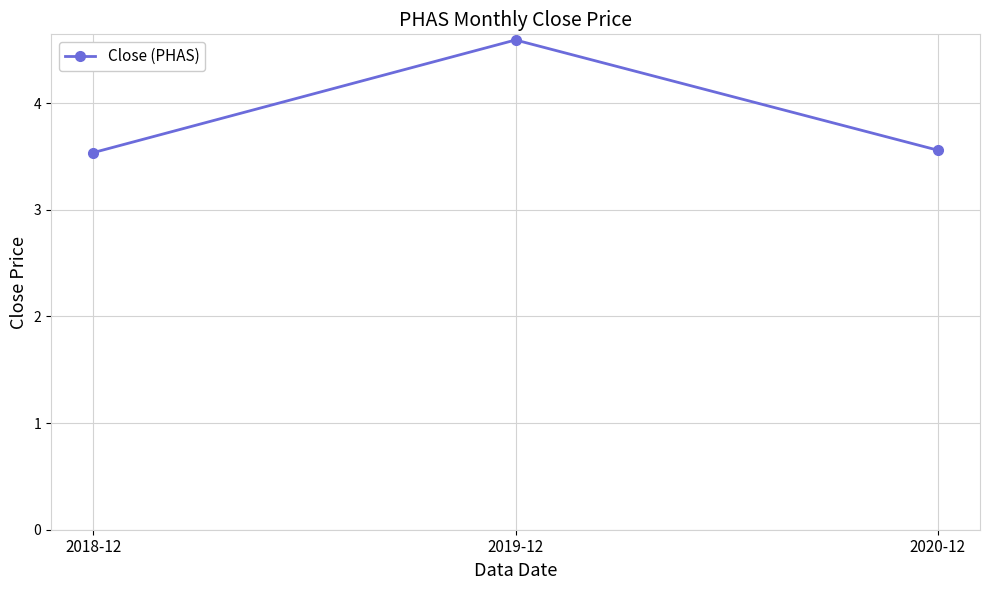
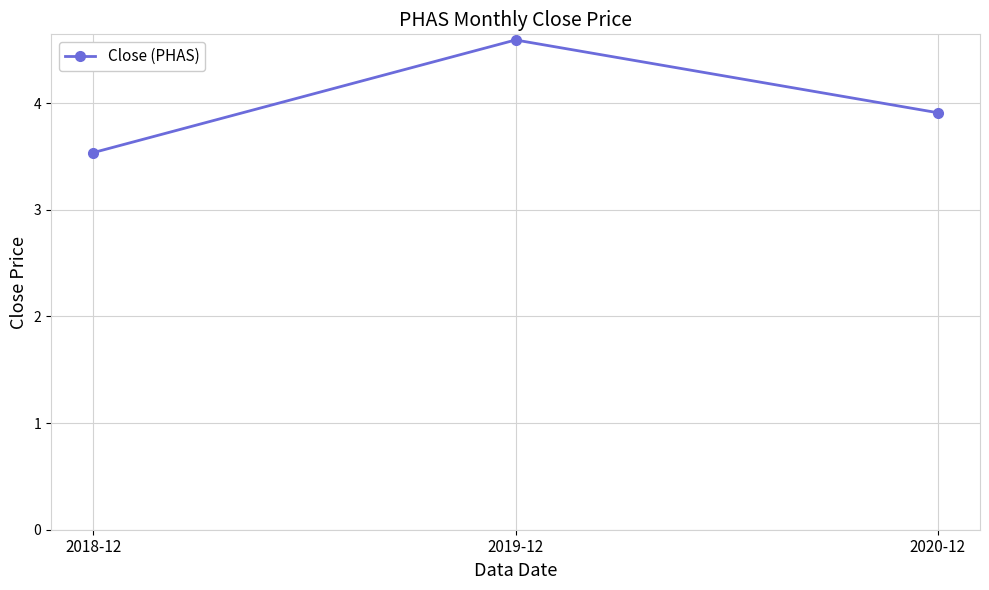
2020-12: 3.56 -> 3.91
